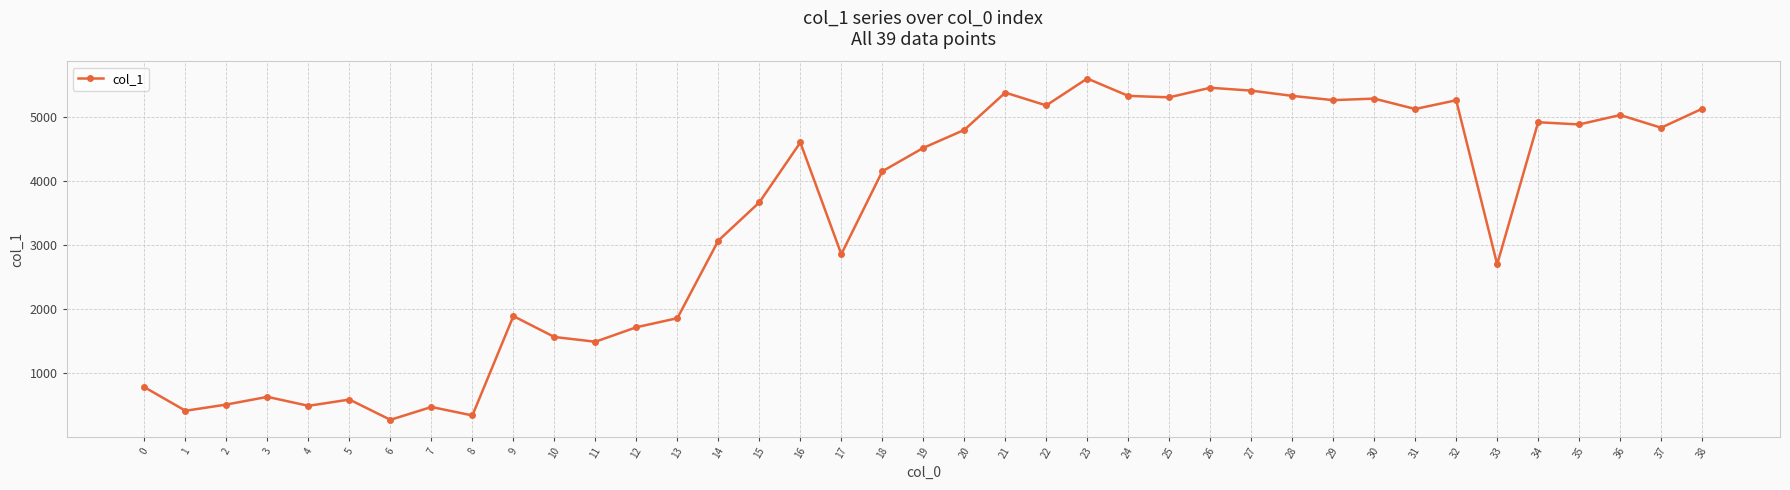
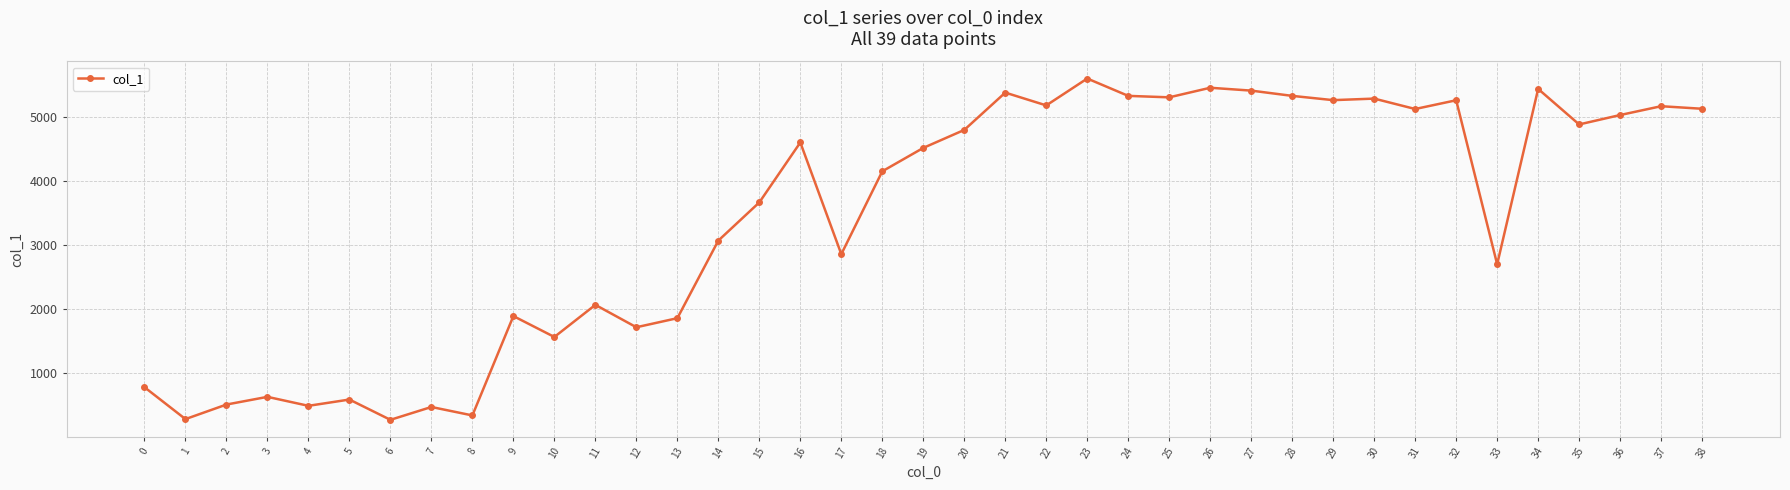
1: 400 -> 300
11: 1500 -> 2100
34: 4900 -> 5400
37: 4800 -> 5200
